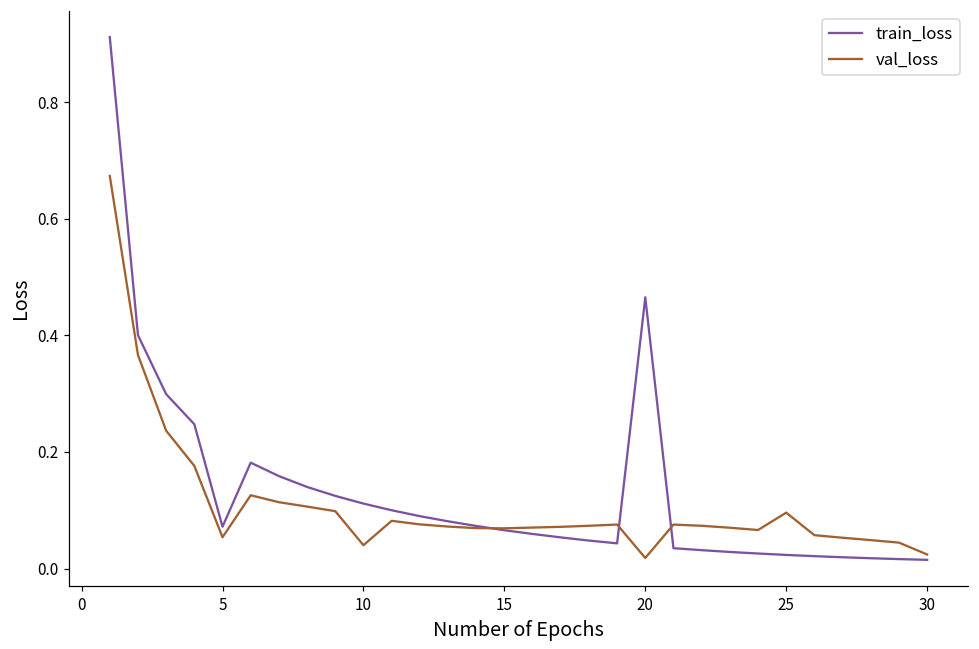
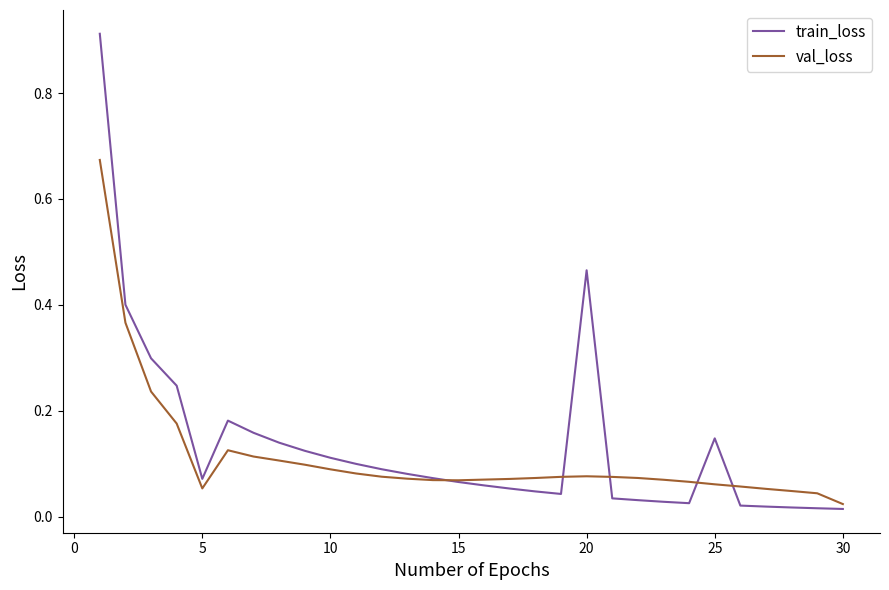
val_loss, 10: 0.04 -> 0.09
val_loss, 20: 0.02 -> 0.08
train_loss, 25: 0.02 -> 0.15
val_loss, 25: 0.10 -> 0.06
